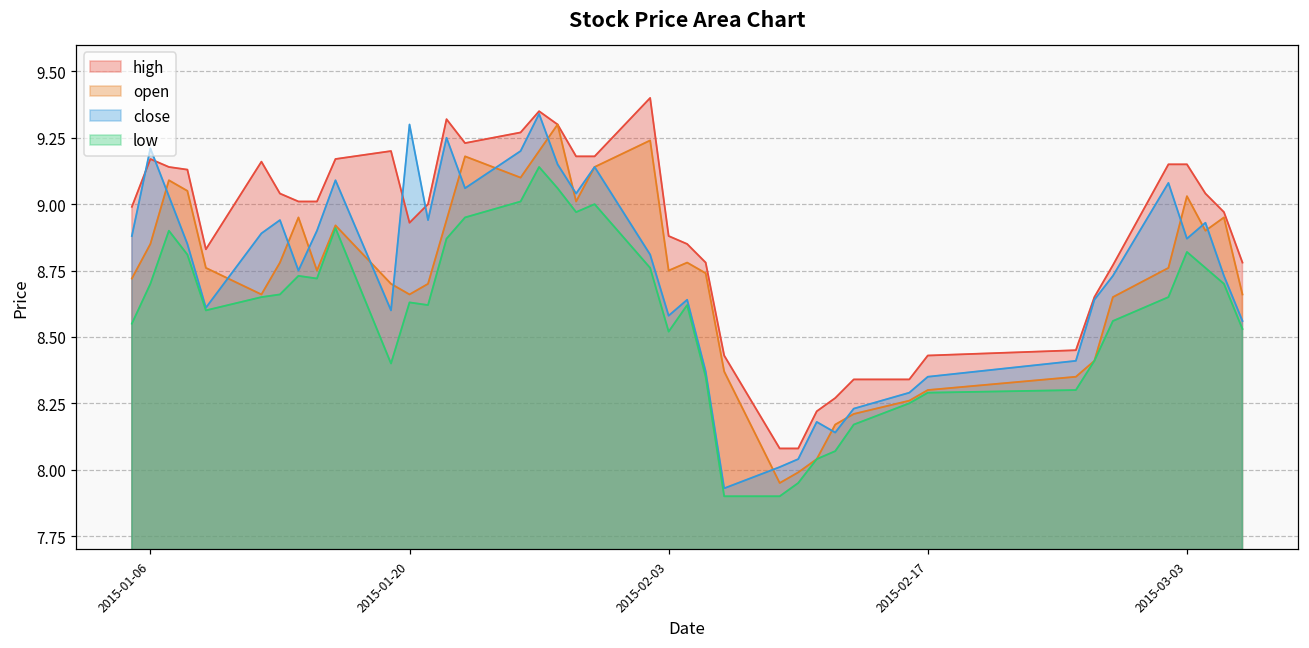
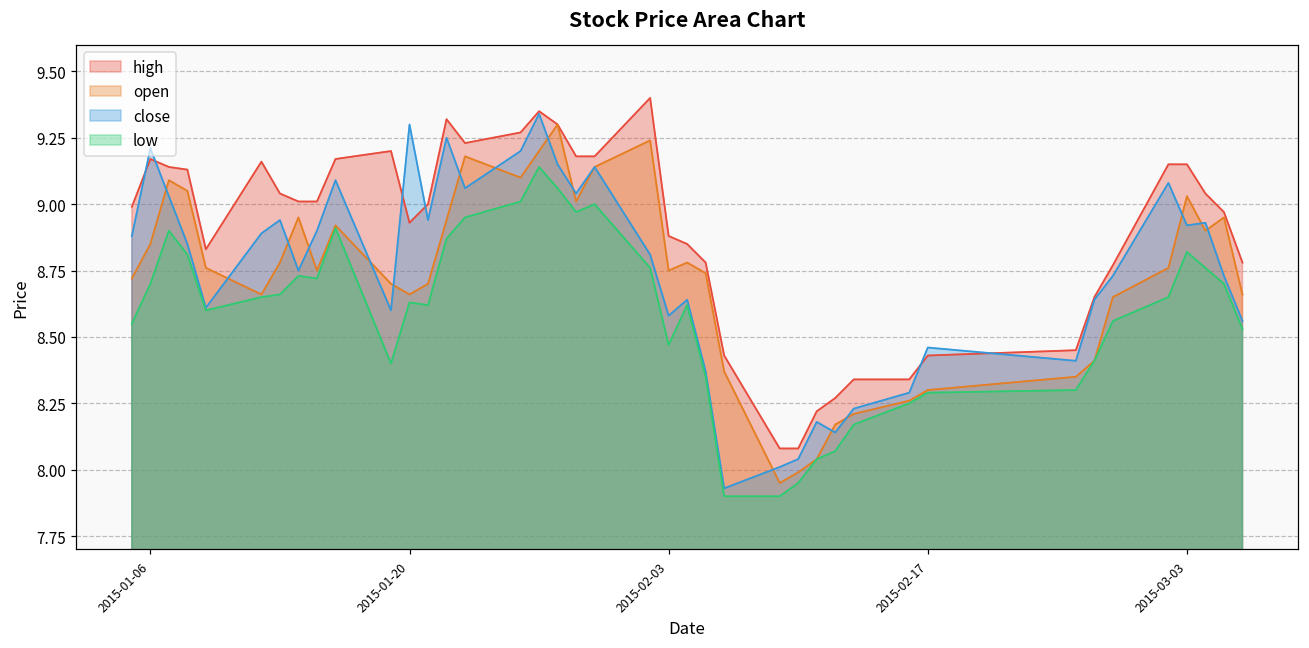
low, 2015-02-03: 8.52 -> 8.47
close, 2015-02-17: 8.35 -> 8.46
close, 2015-03-03: 8.87 -> 8.92
